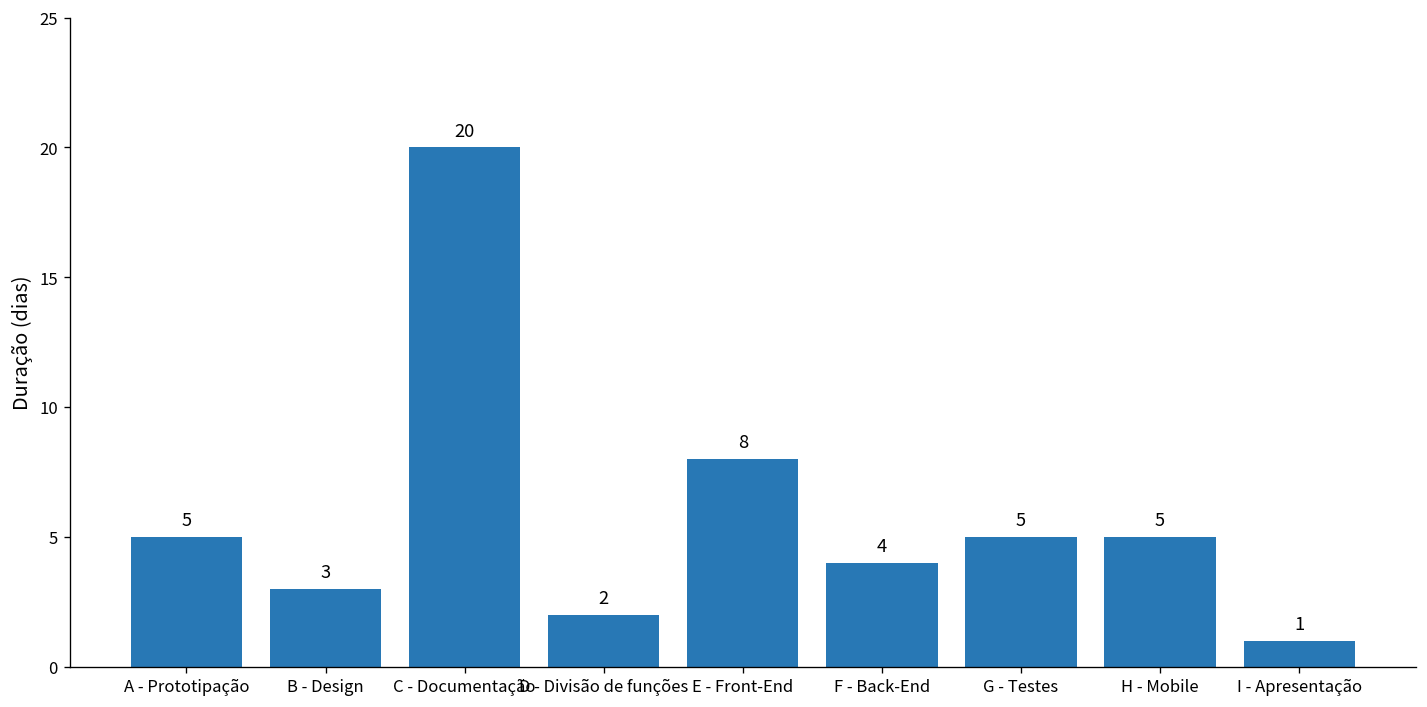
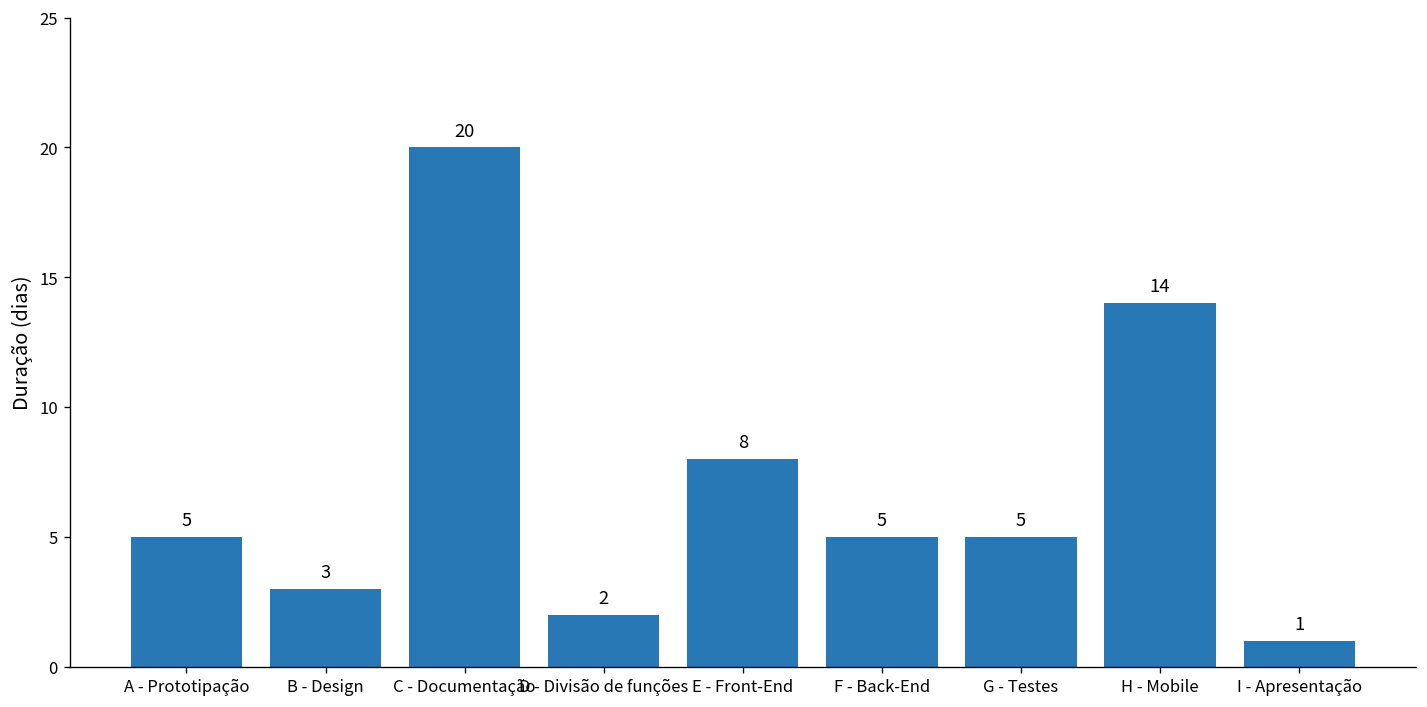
F - Back-End: 4 -> 5
H - Mobile: 5 -> 14
